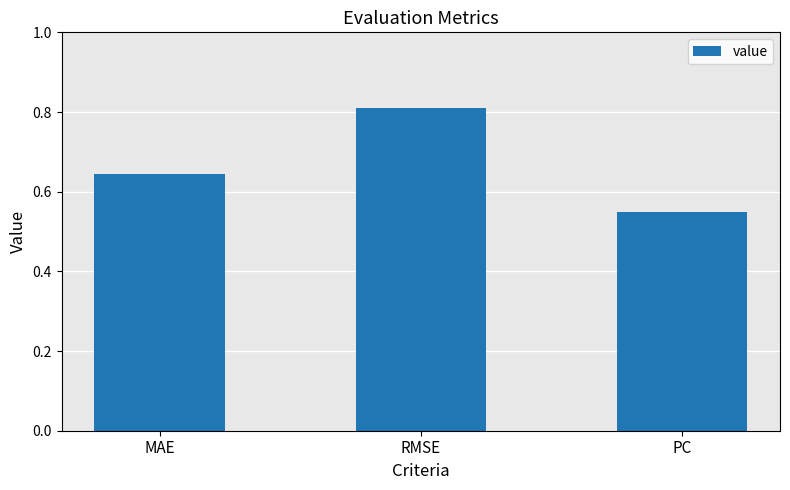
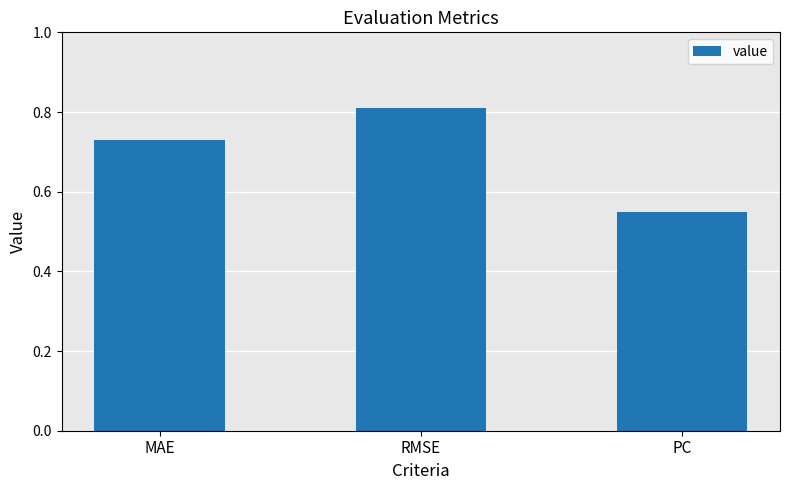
MAE: 0.64 -> 0.73
